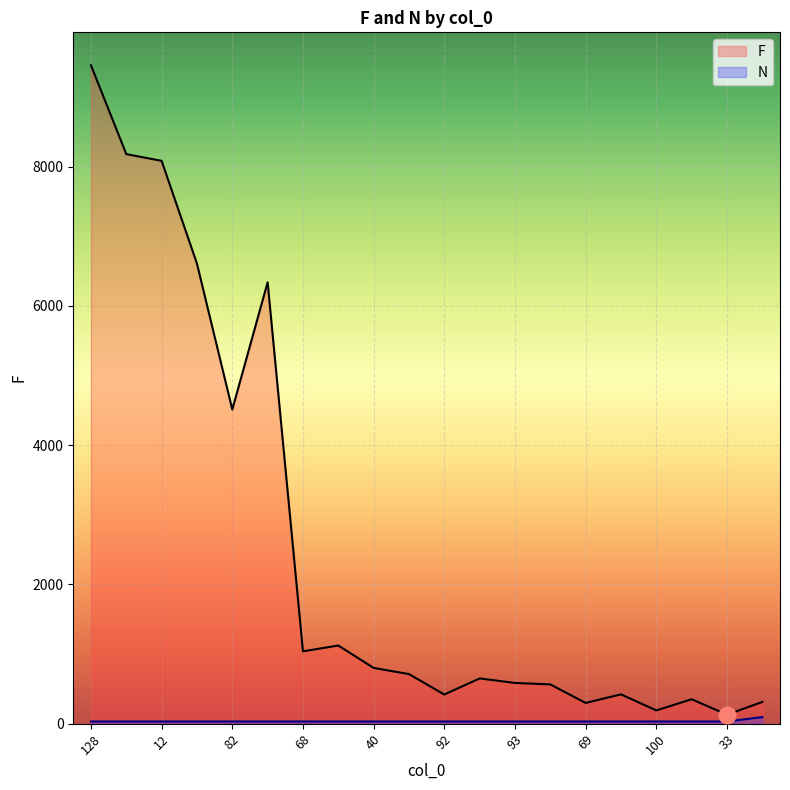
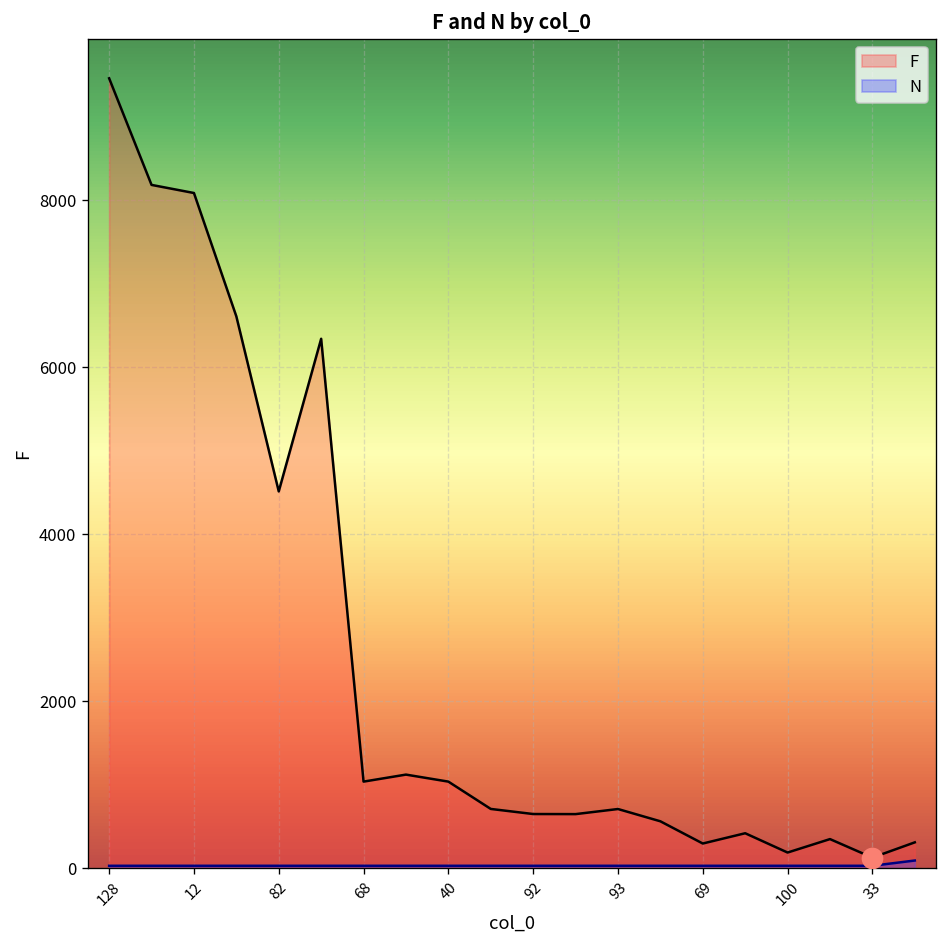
F, 40: 800 -> 1000
F, 92: 400 -> 700
F, 93: 600 -> 700
